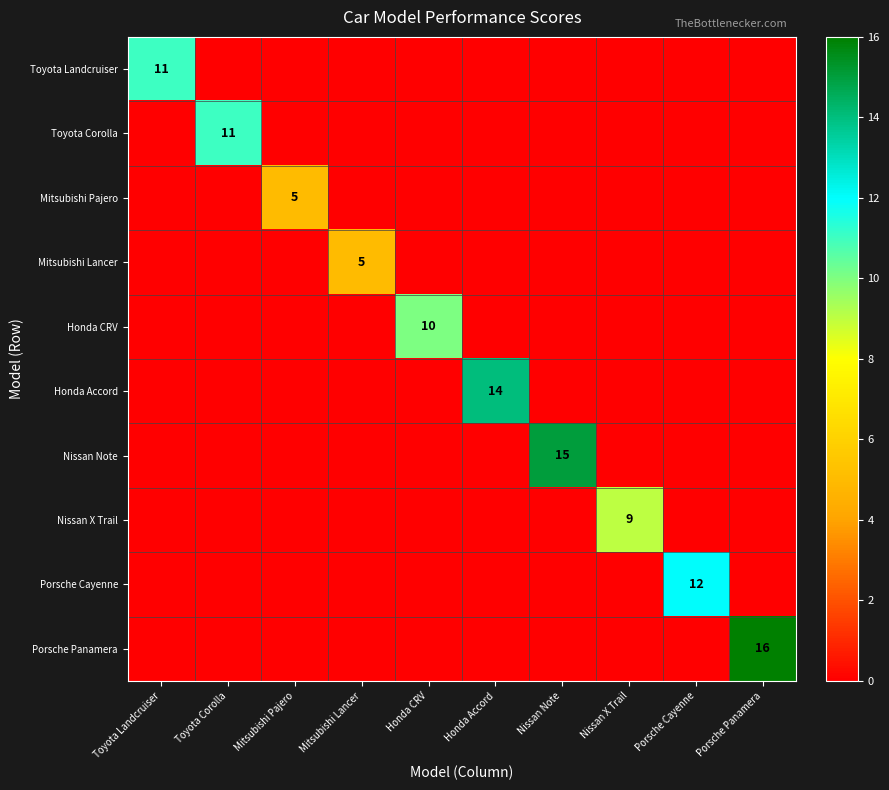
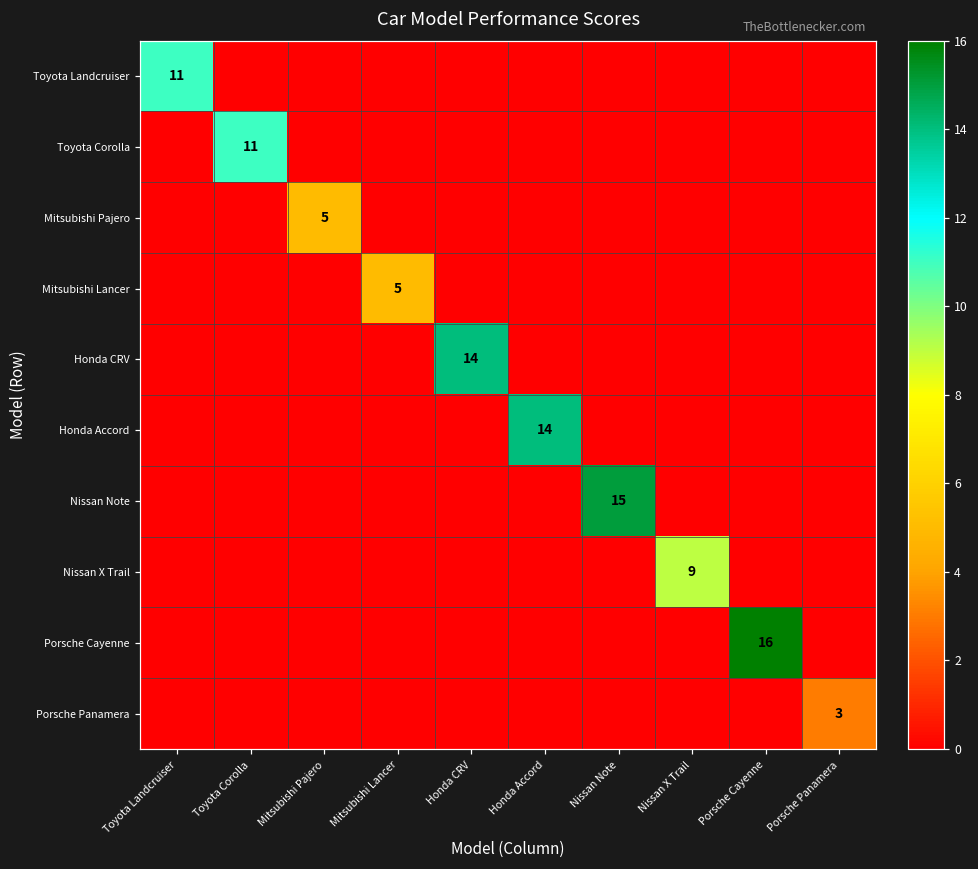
Honda CRV, Honda CRV: 10 -> 14
Porsche Cayenne, Porsche Cayenne: 12 -> 16
Porsche Panamera, Porsche Panamera: 16 -> 3
